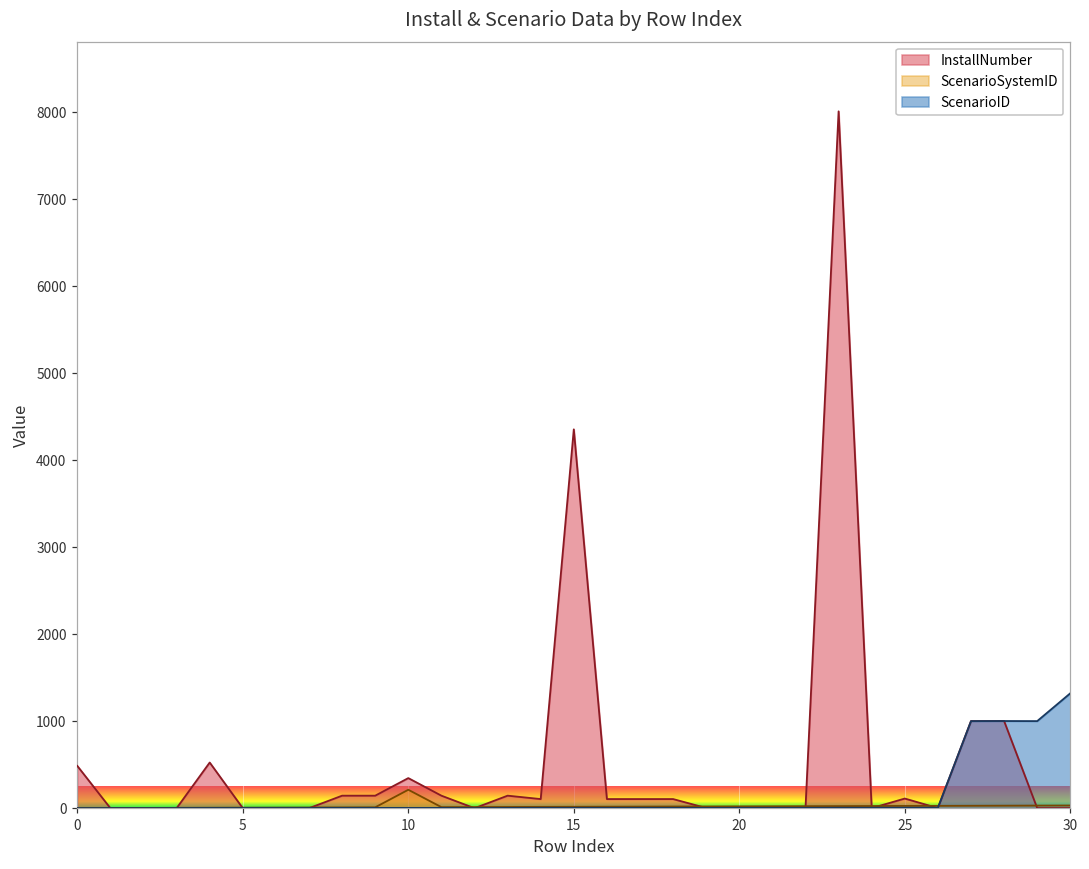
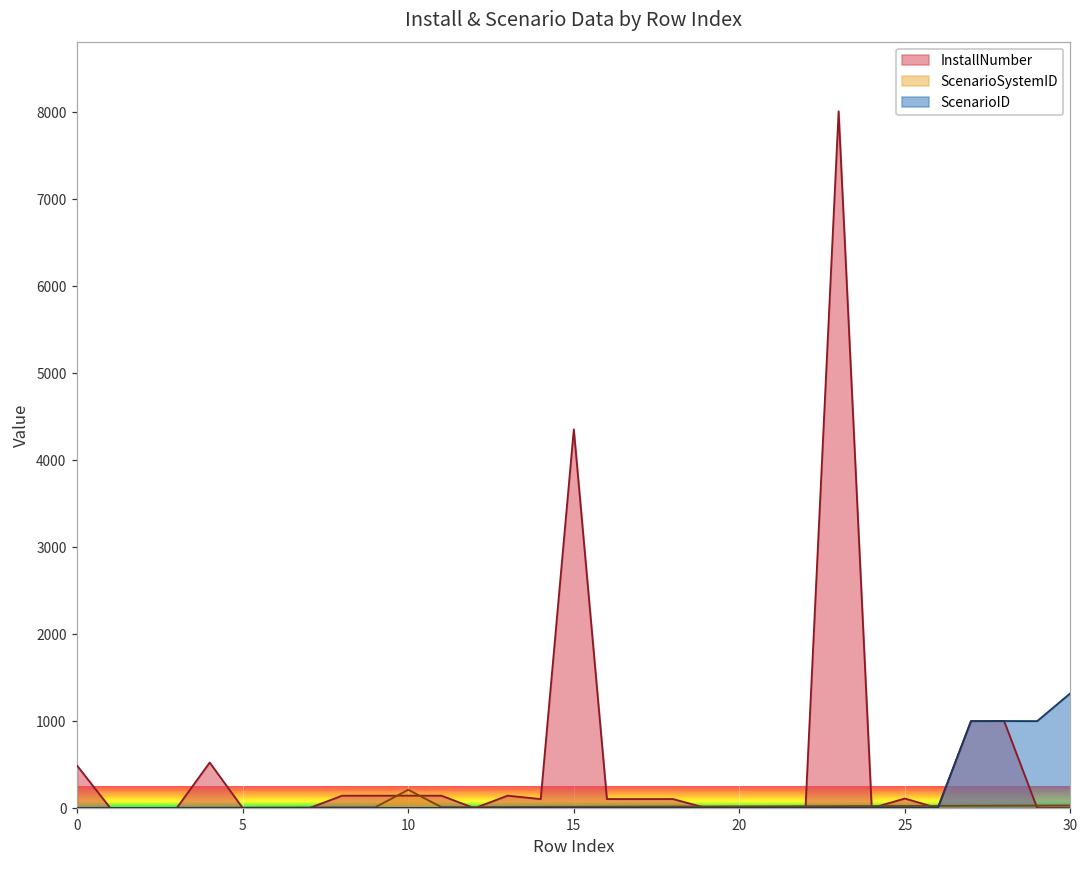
InstallNumber, 10: 300 -> 100
